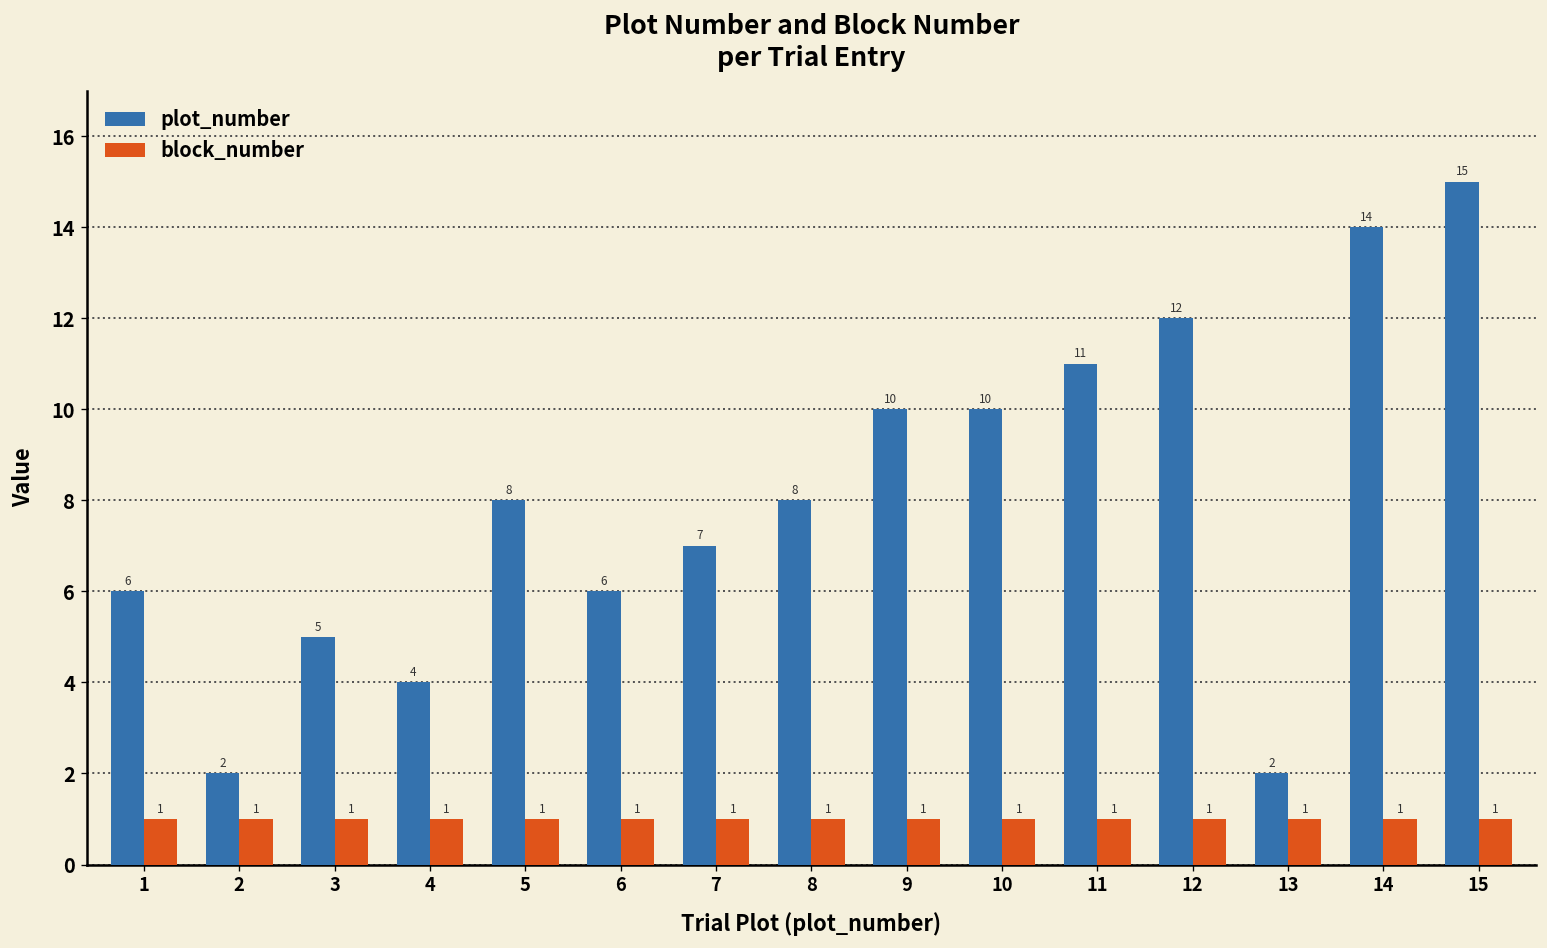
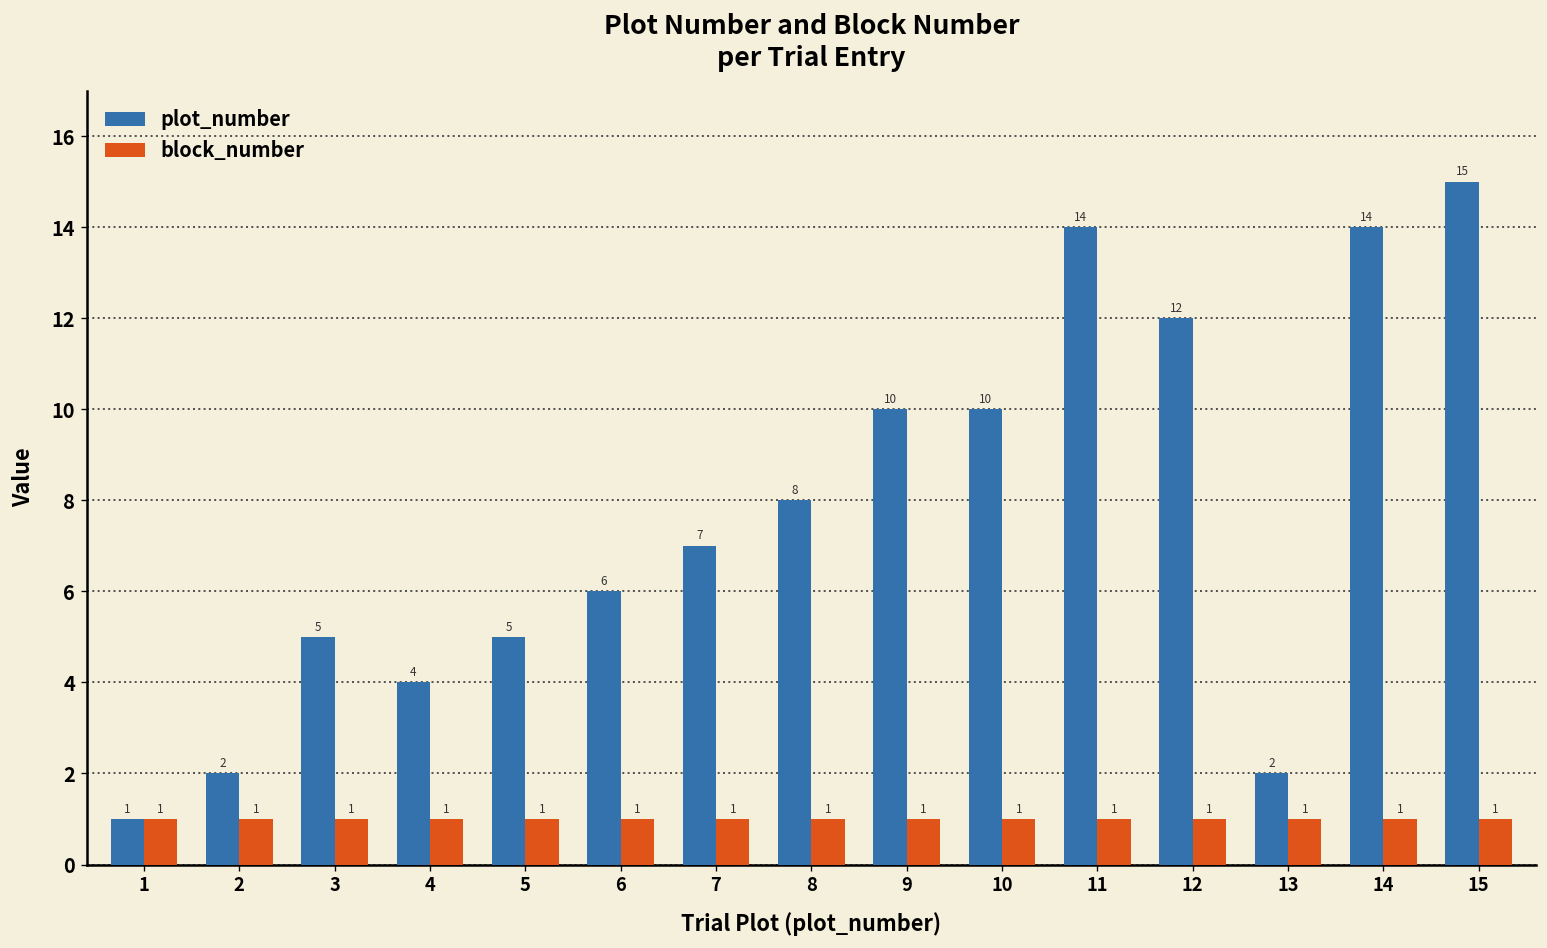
plot_number, 1: 6 -> 1
plot_number, 5: 8 -> 5
plot_number, 11: 11 -> 14
